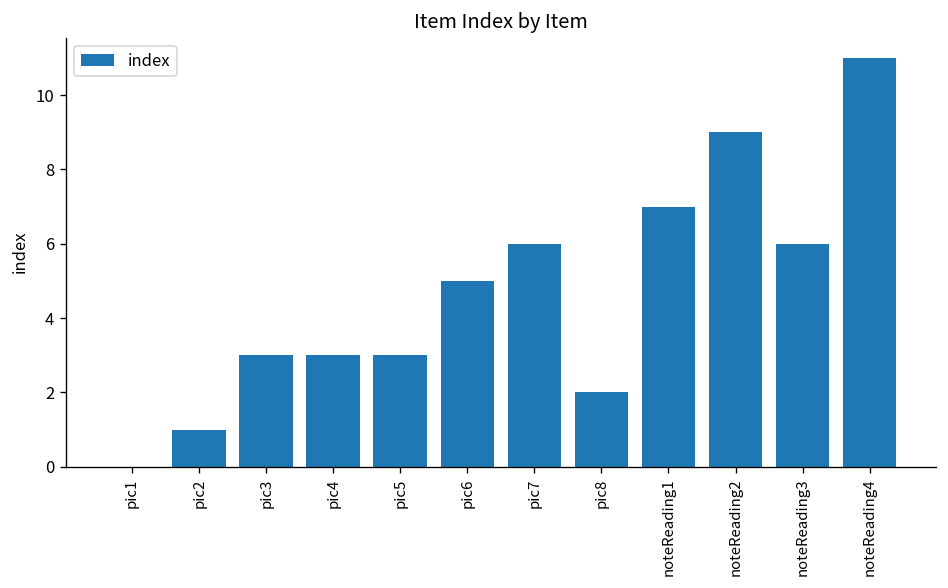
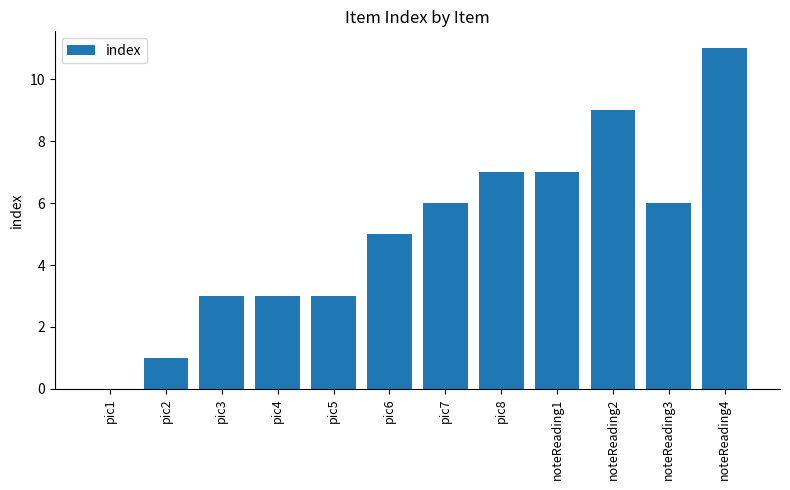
pic8: 2 -> 7
